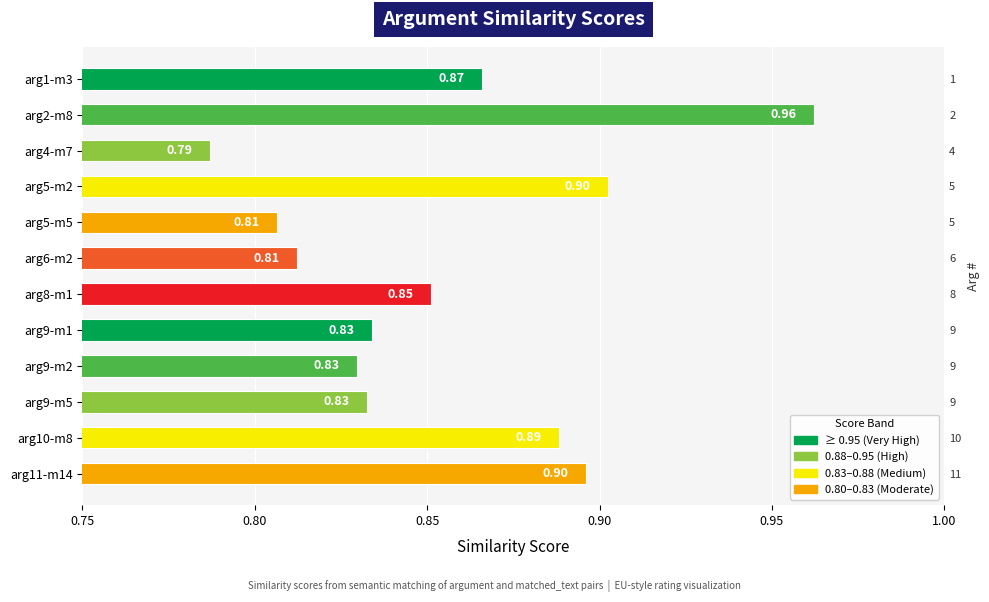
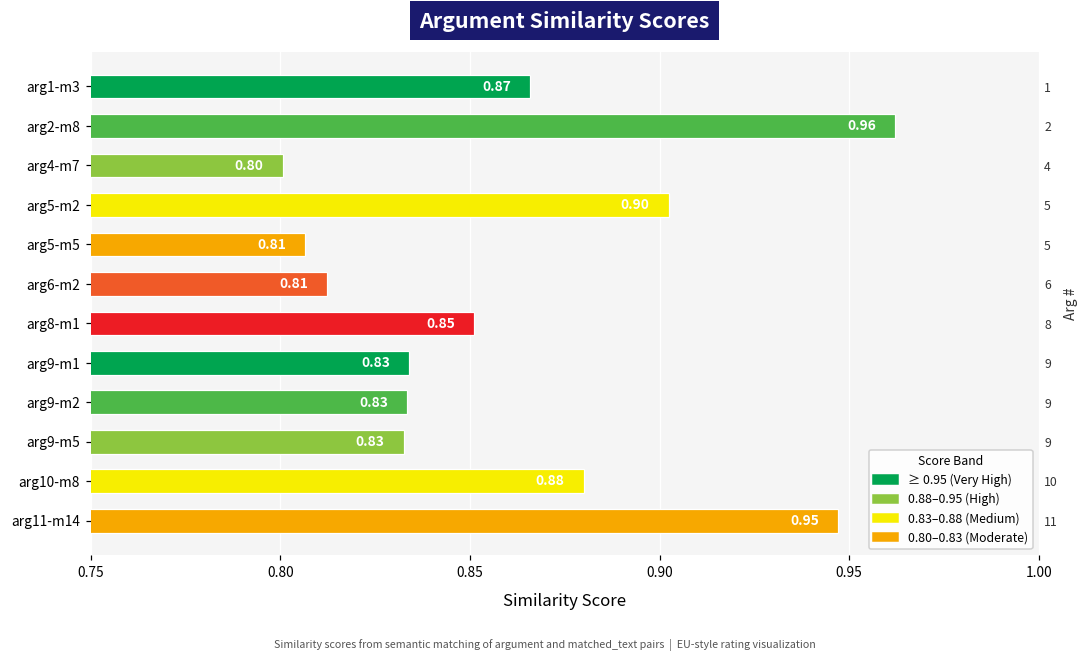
arg4-m7: 0.79 -> 0.80
arg9-m2: 0.830 -> 0.834
arg10-m8: 0.89 -> 0.88
arg11-m14: 0.90 -> 0.95
